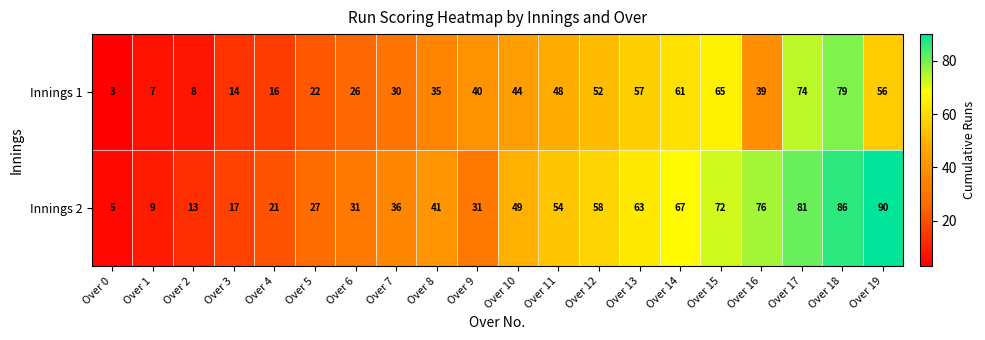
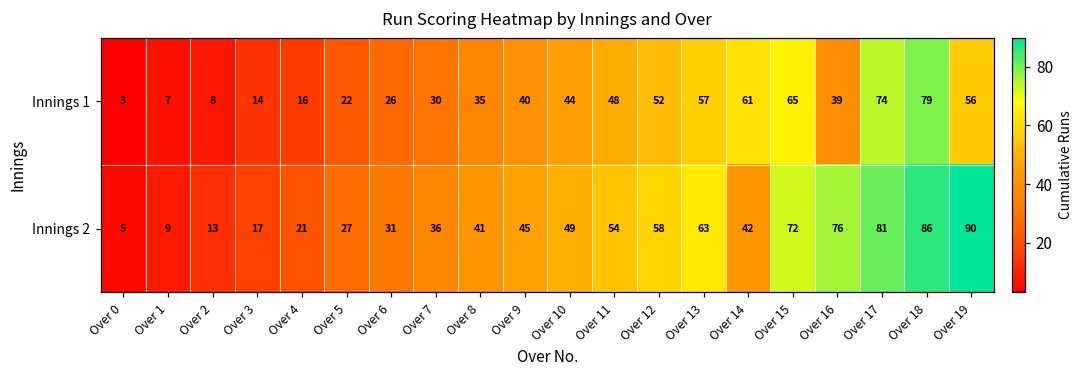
Innings 2, Over 9: 31 -> 45
Innings 2, Over 14: 67 -> 42
